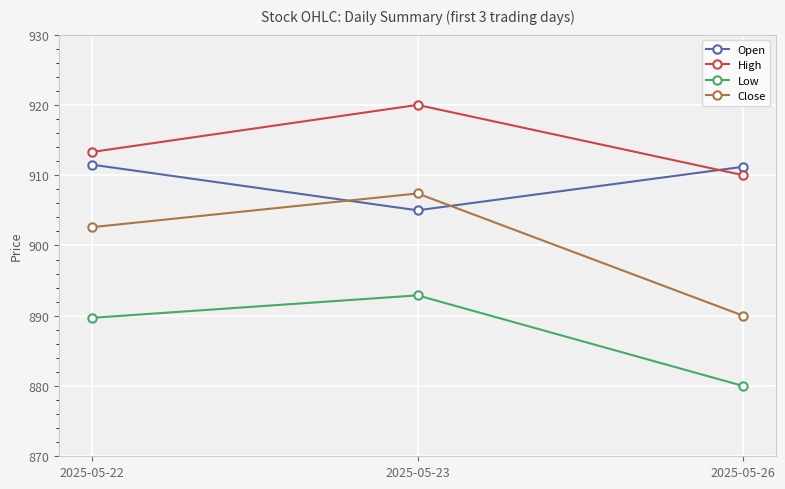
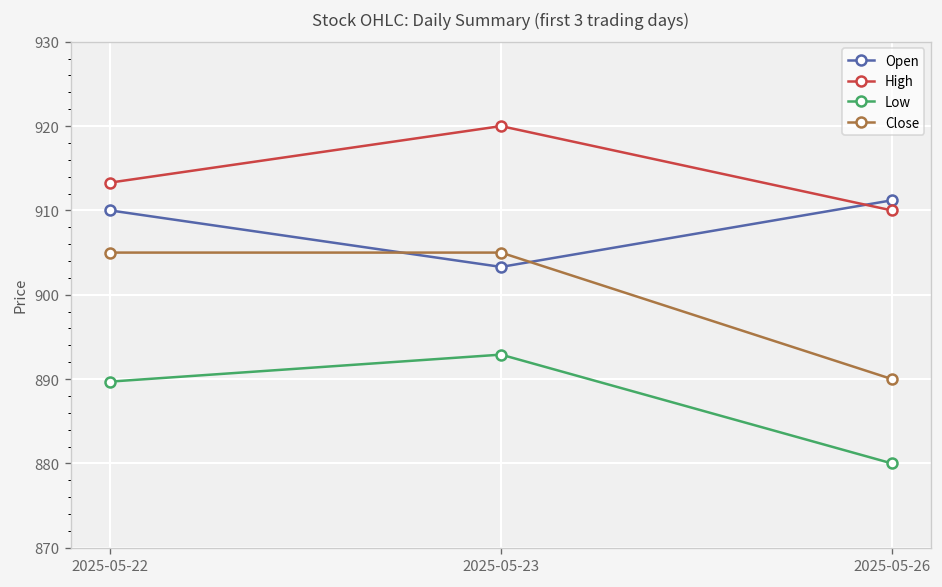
Open, 2025-05-22: 912 -> 910
Close, 2025-05-22: 903 -> 905
Open, 2025-05-23: 905 -> 903
Close, 2025-05-23: 907 -> 905
